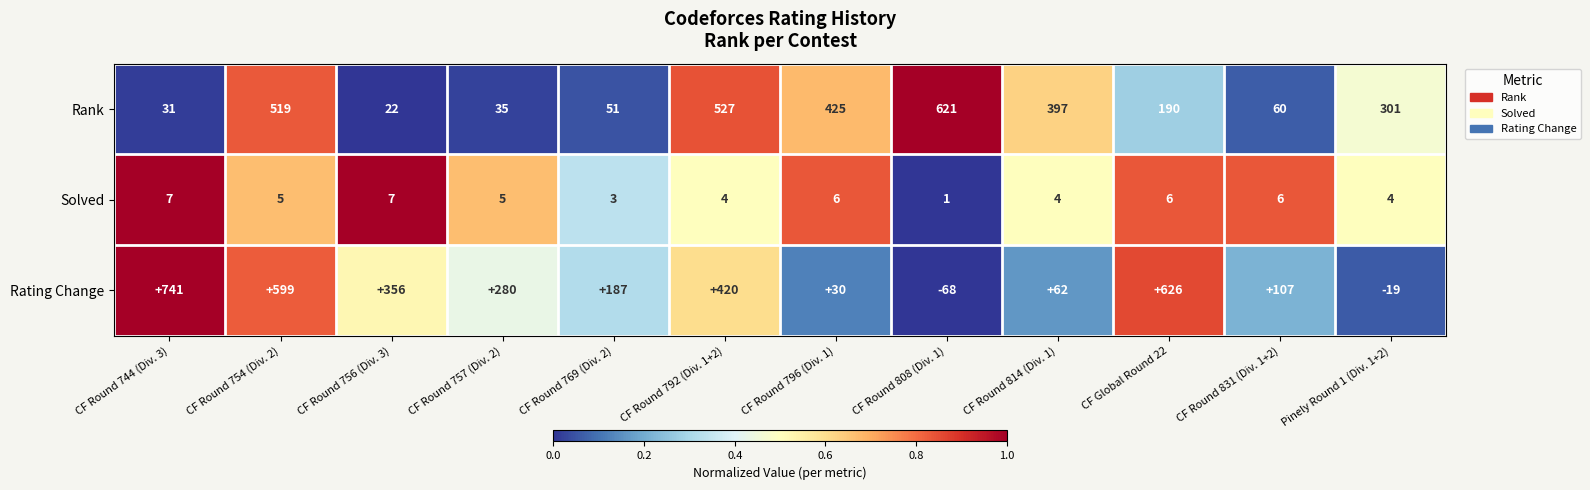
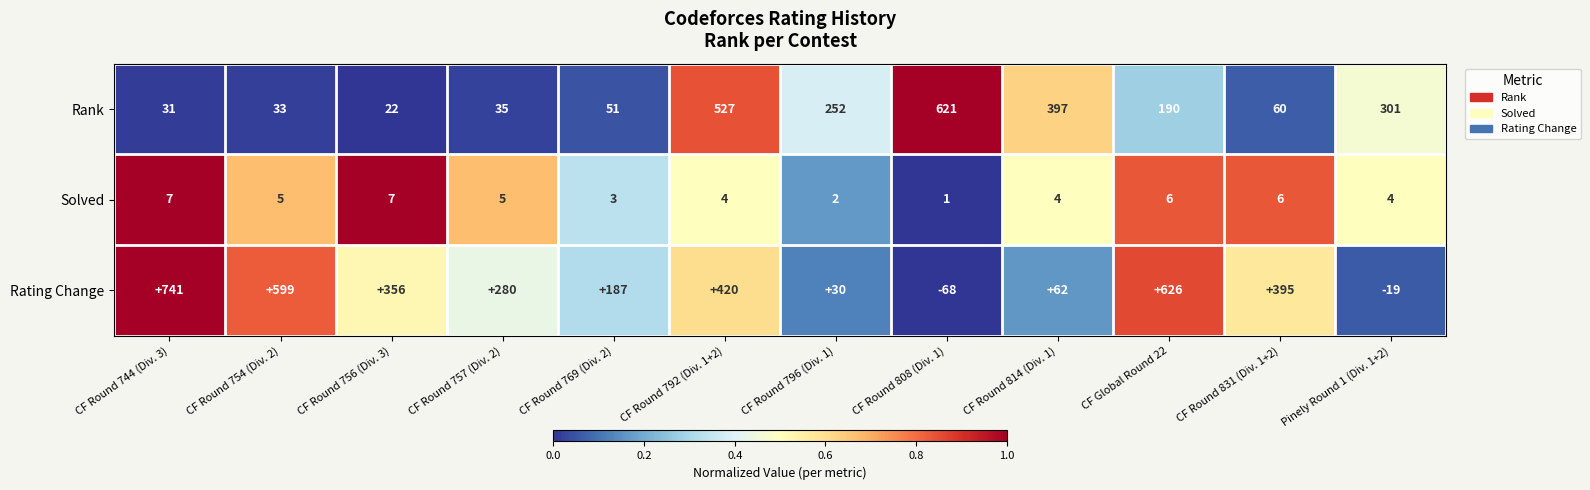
Rank, CF Round 754 (Div. 2): 519 -> 33
Rank, CF Round 796 (Div. 1): 425 -> 252
Solved, CF Round 796 (Div. 1): 6 -> 2
Rating Change, CF Round 831 (Div. 1+2): +107 -> +395
